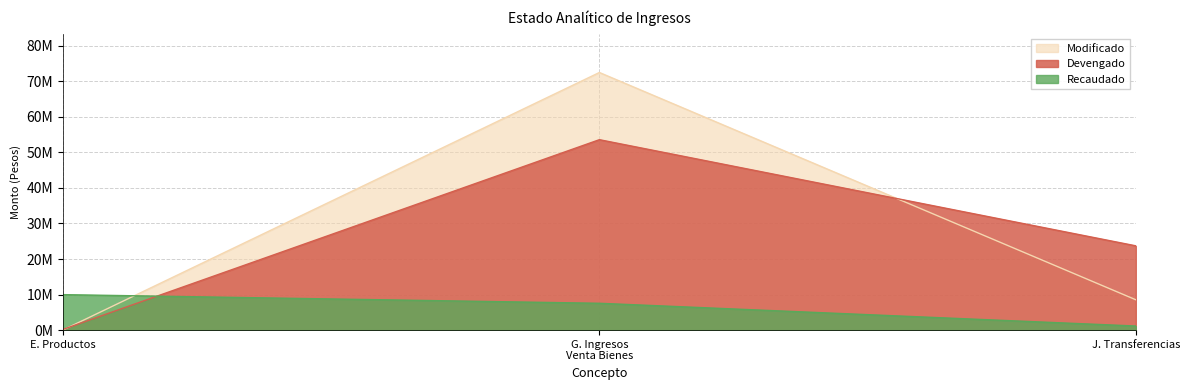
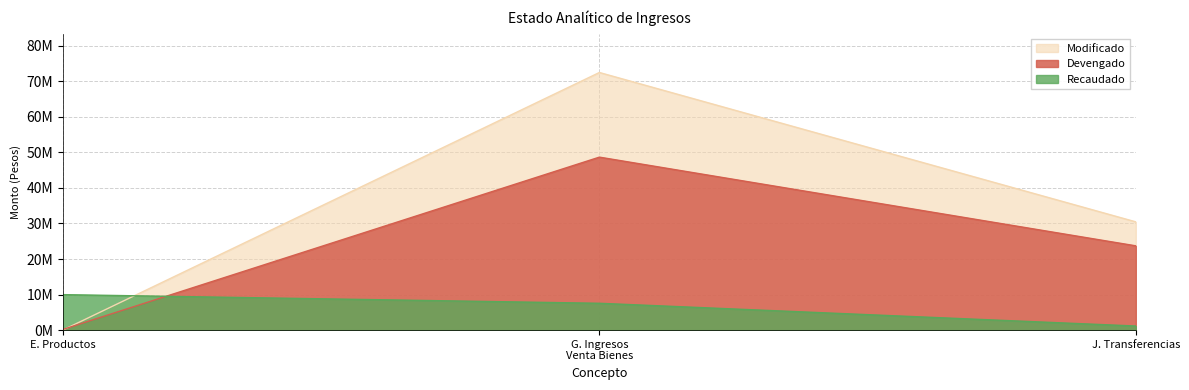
Devengado, G. Ingresos Venta Bienes: 54000000 -> 49000000
Modificado, J. Transferencias: 9000000 -> 30000000
